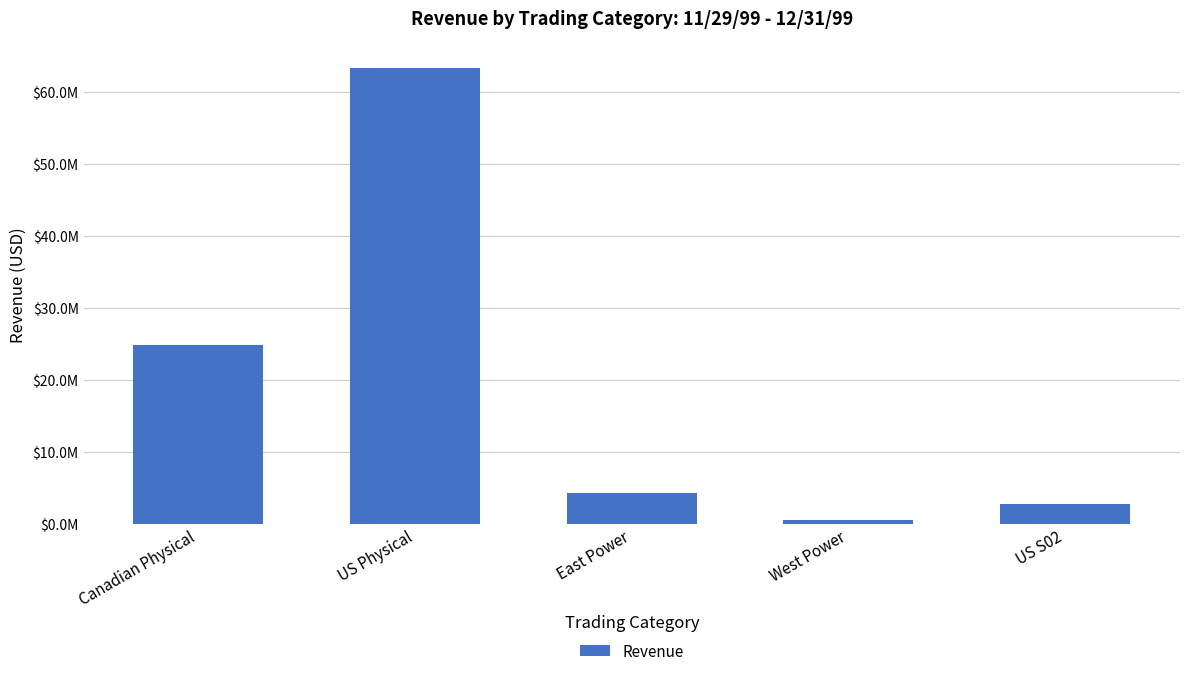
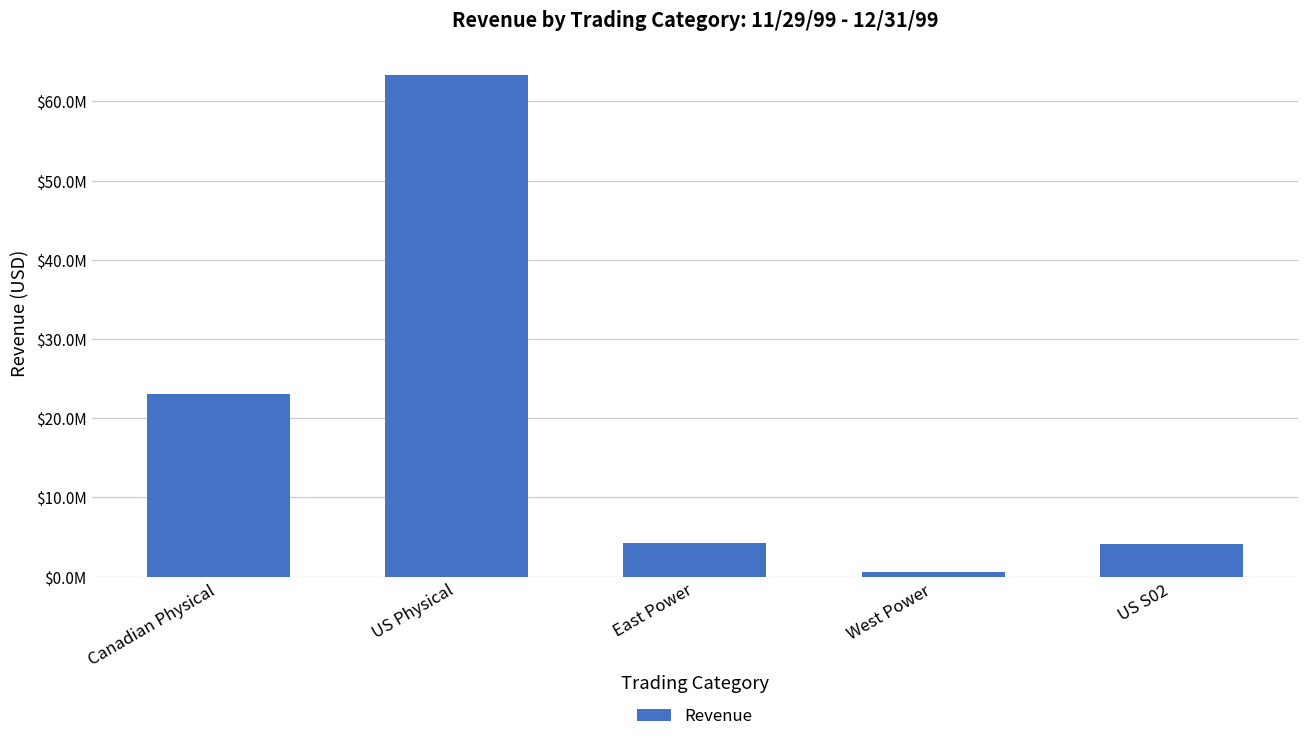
Canadian Physical: $25000000 -> $23000000
US S02: $3000000 -> $4000000
